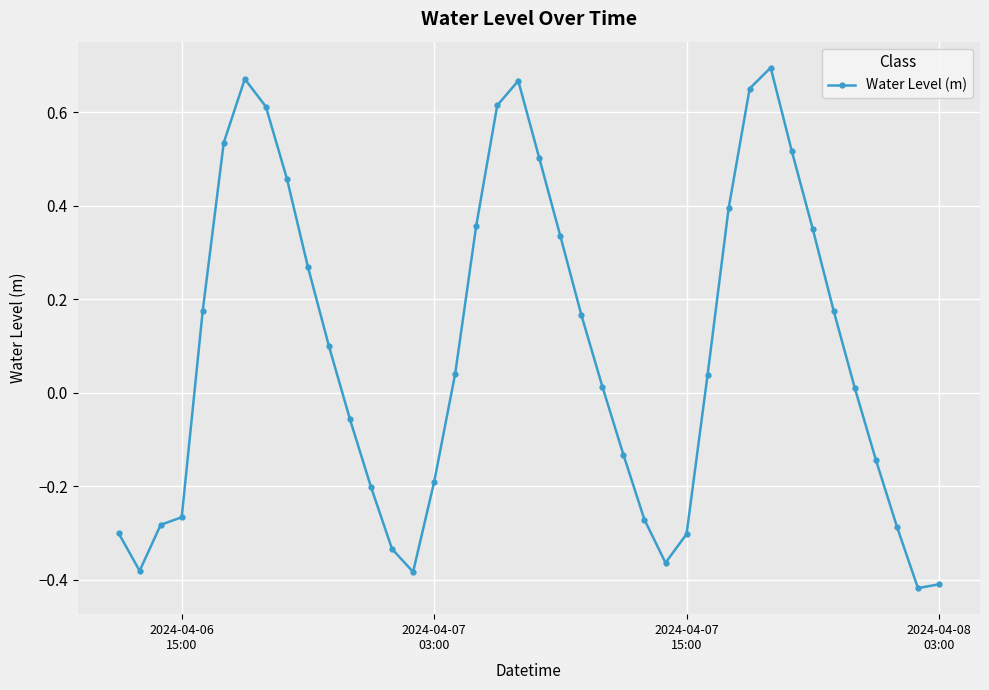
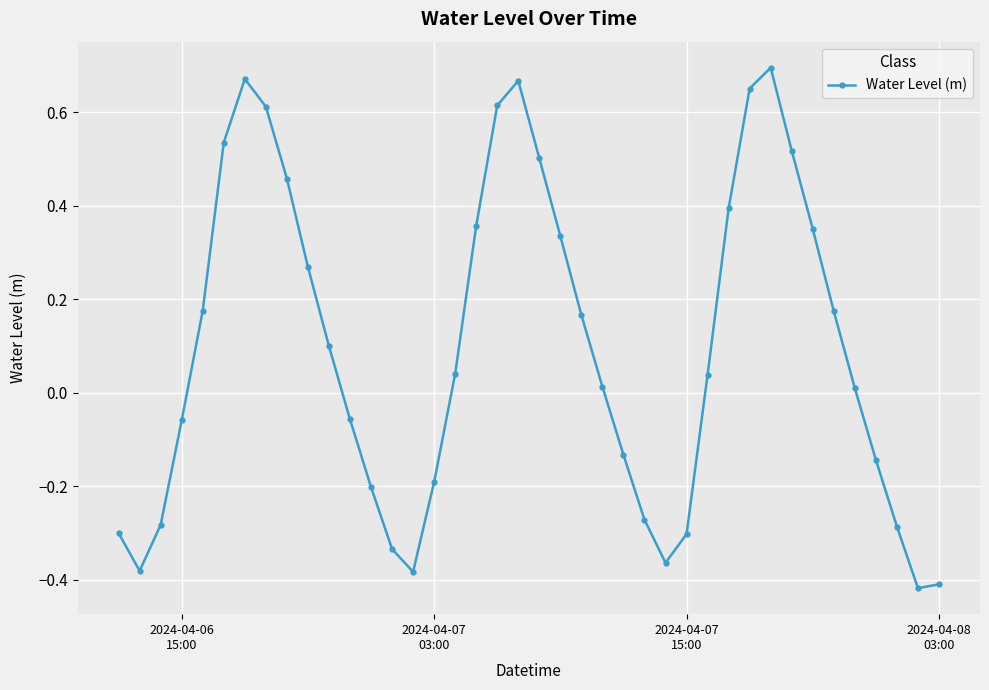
2024-04-06 15:00: -0.27 -> -0.06
